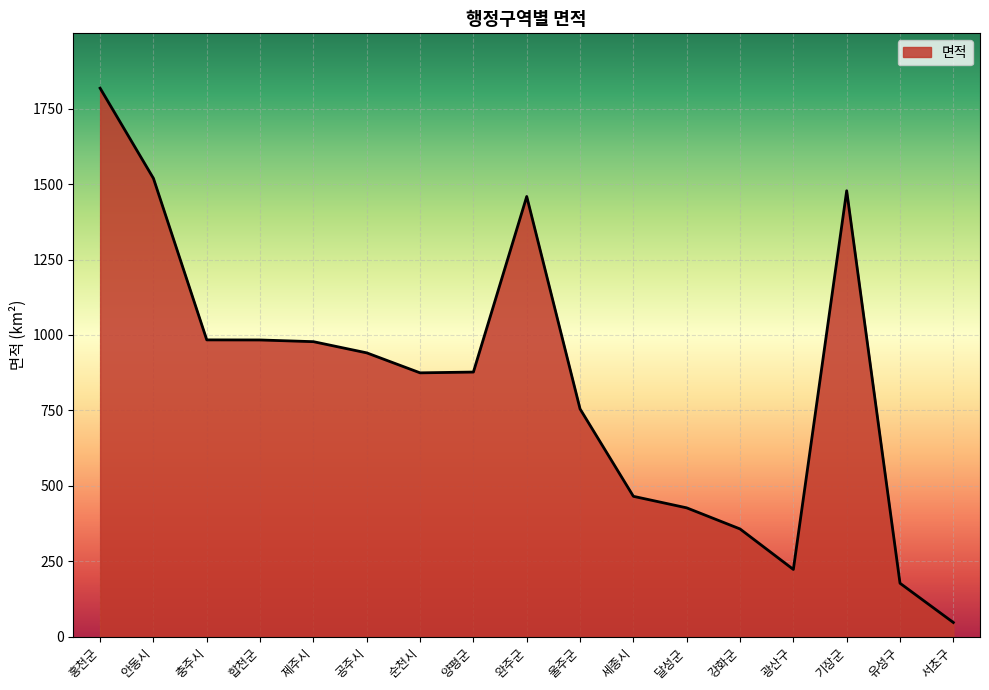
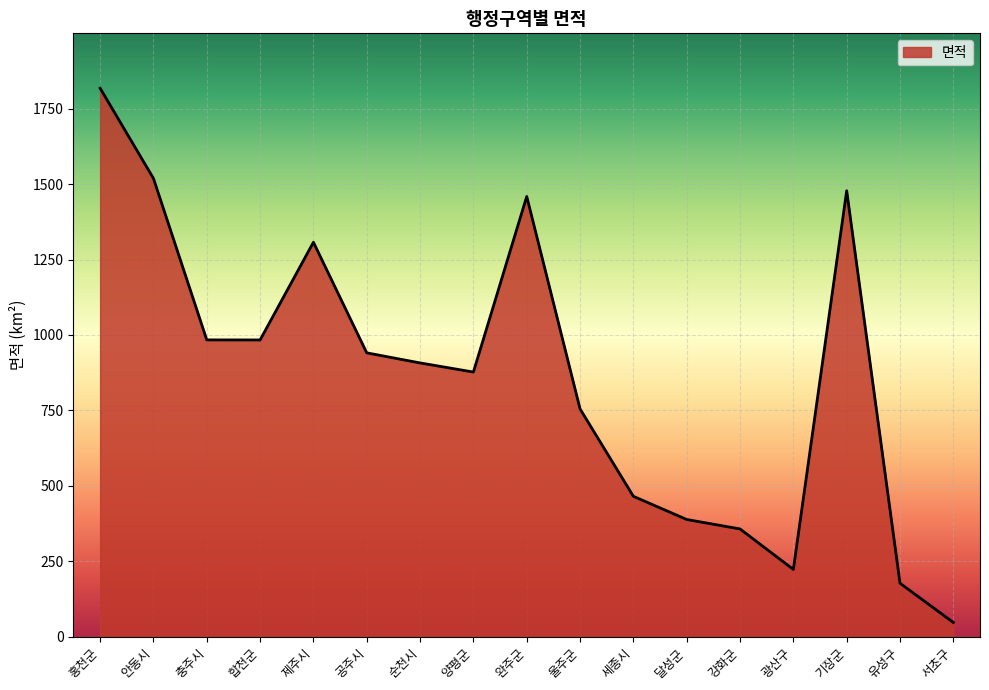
제주시: 980 -> 1310
순천시: 870 -> 910
달성군: 430 -> 390
